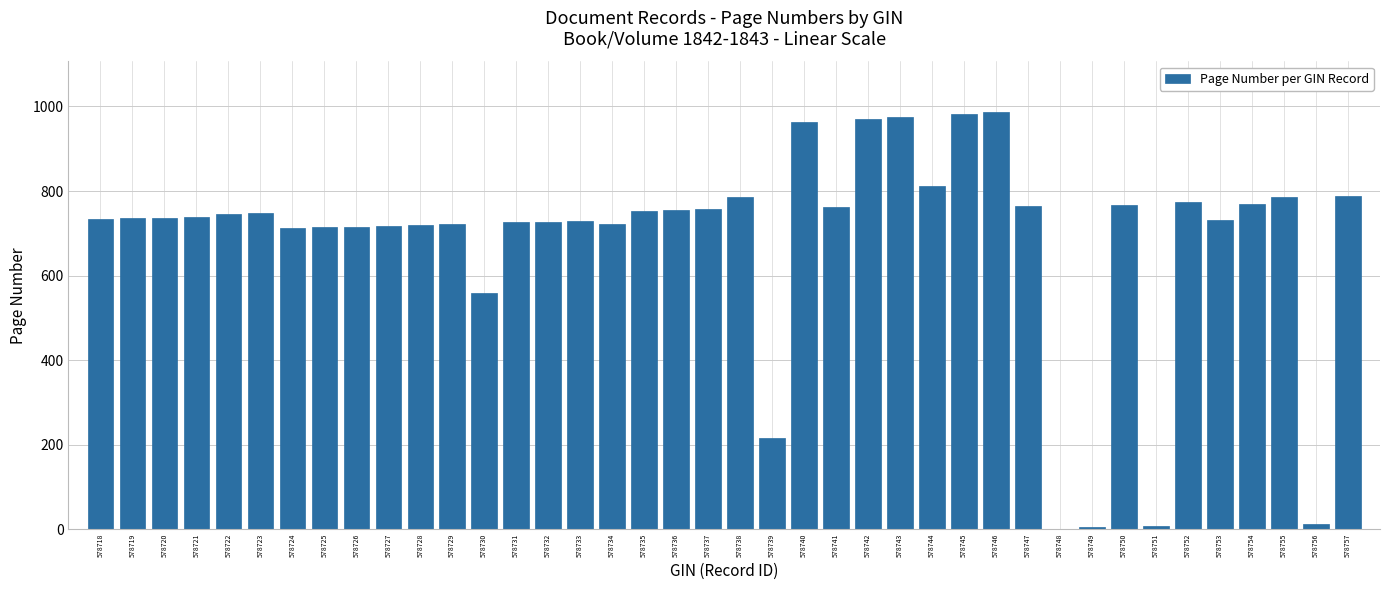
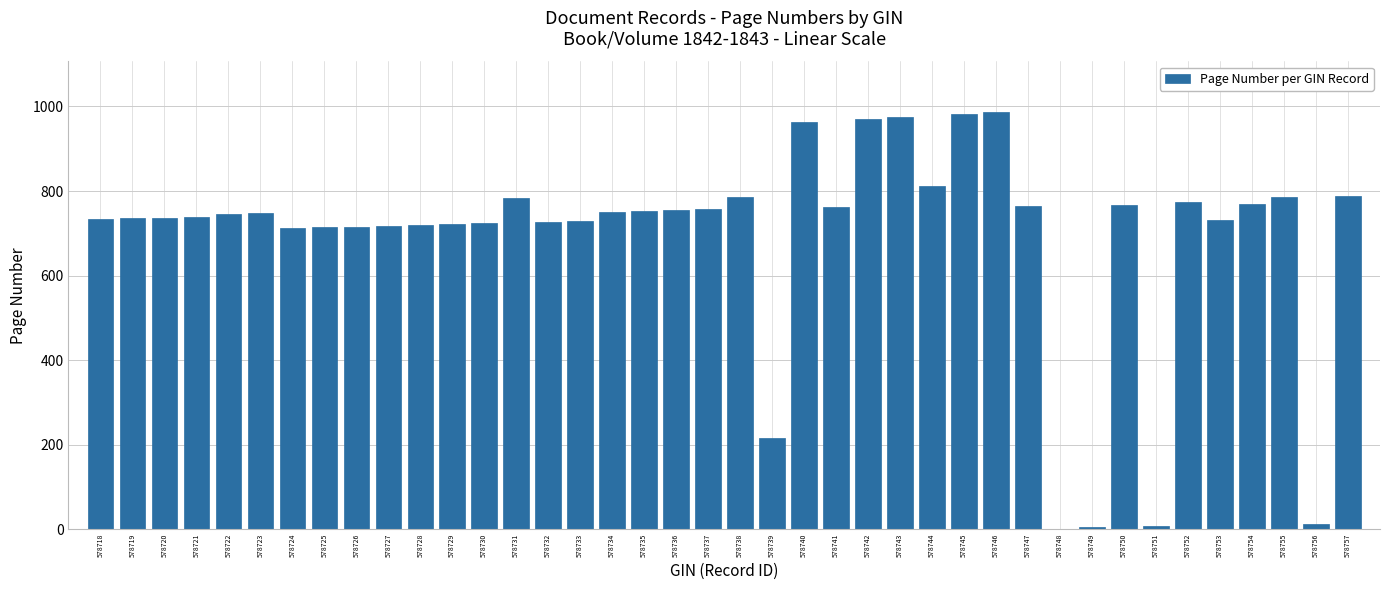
578730: 560 -> 730
578731: 730 -> 780
578734: 720 -> 750
